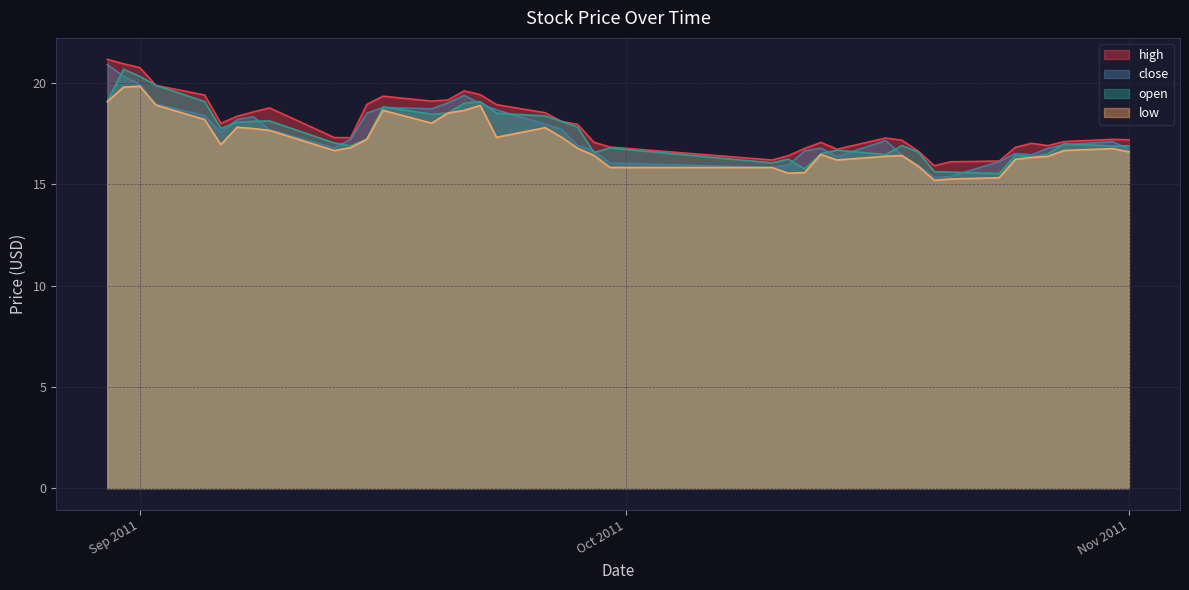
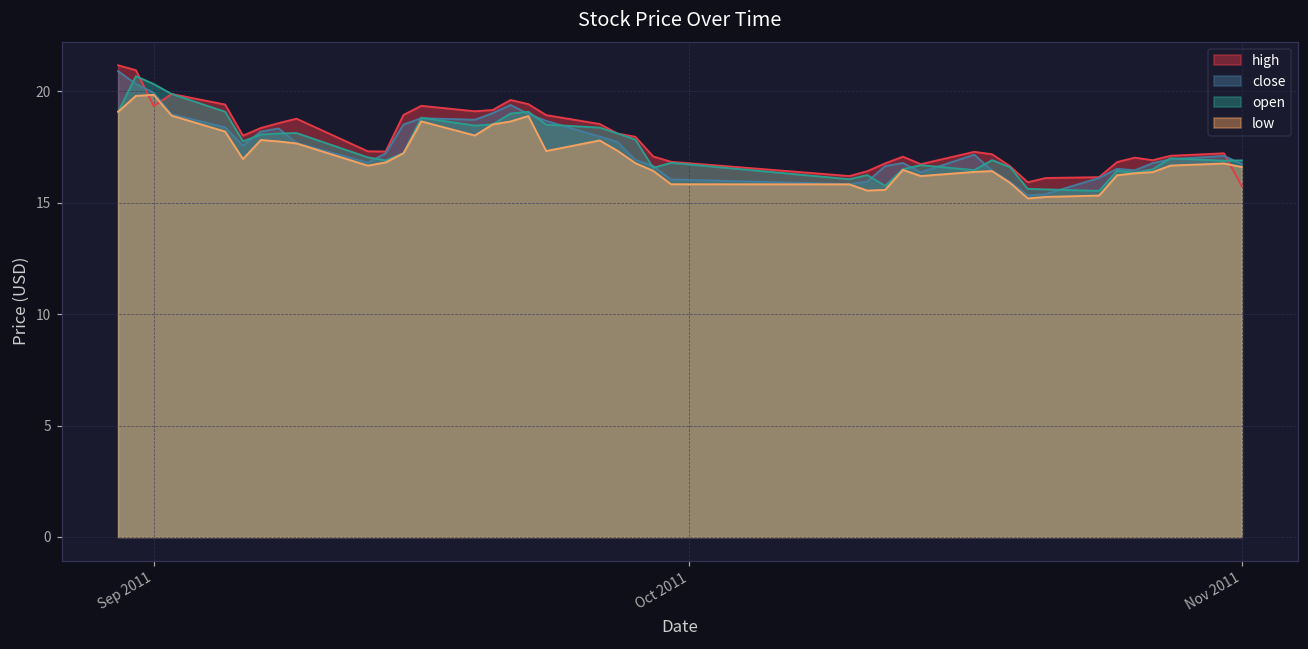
high, Sep 2011: 20.8 -> 19.3
high, Nov 2011: 17.2 -> 15.7
